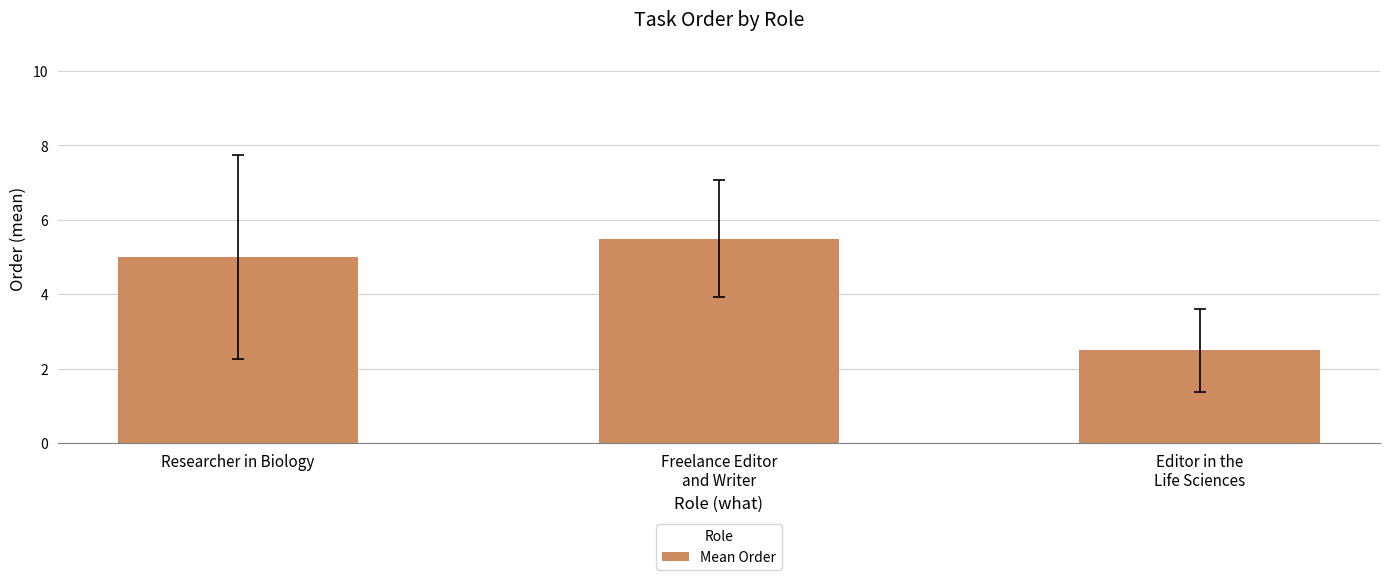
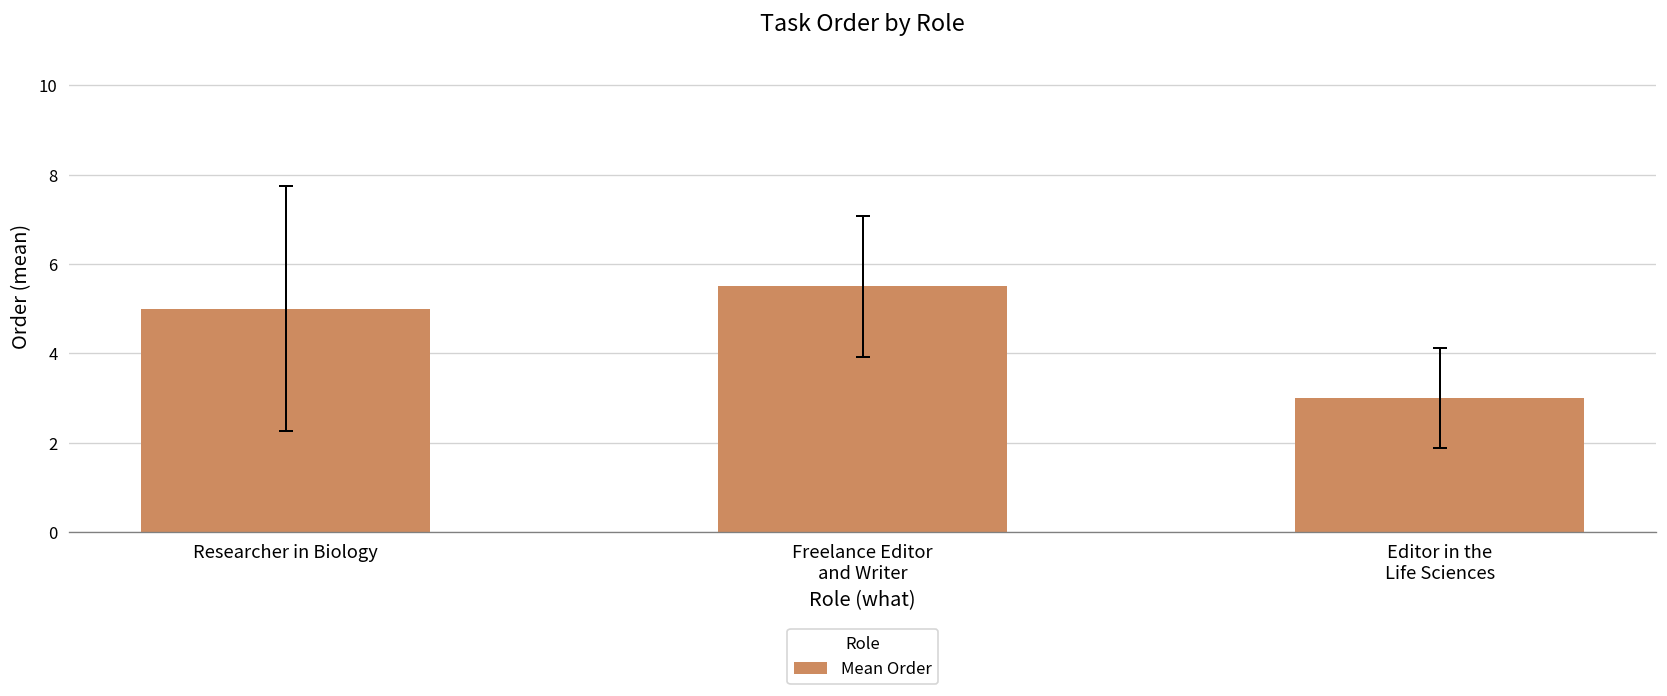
Mean Order, Editor in the Life Sciences: 2.5 -> 3.0
